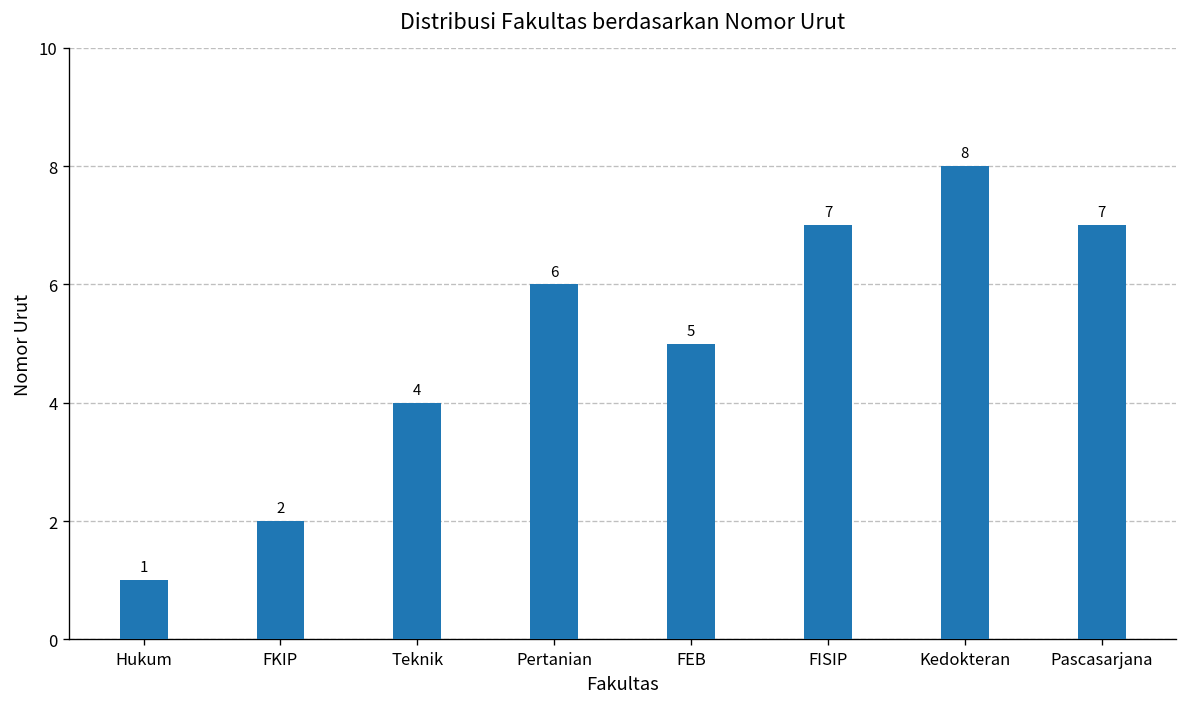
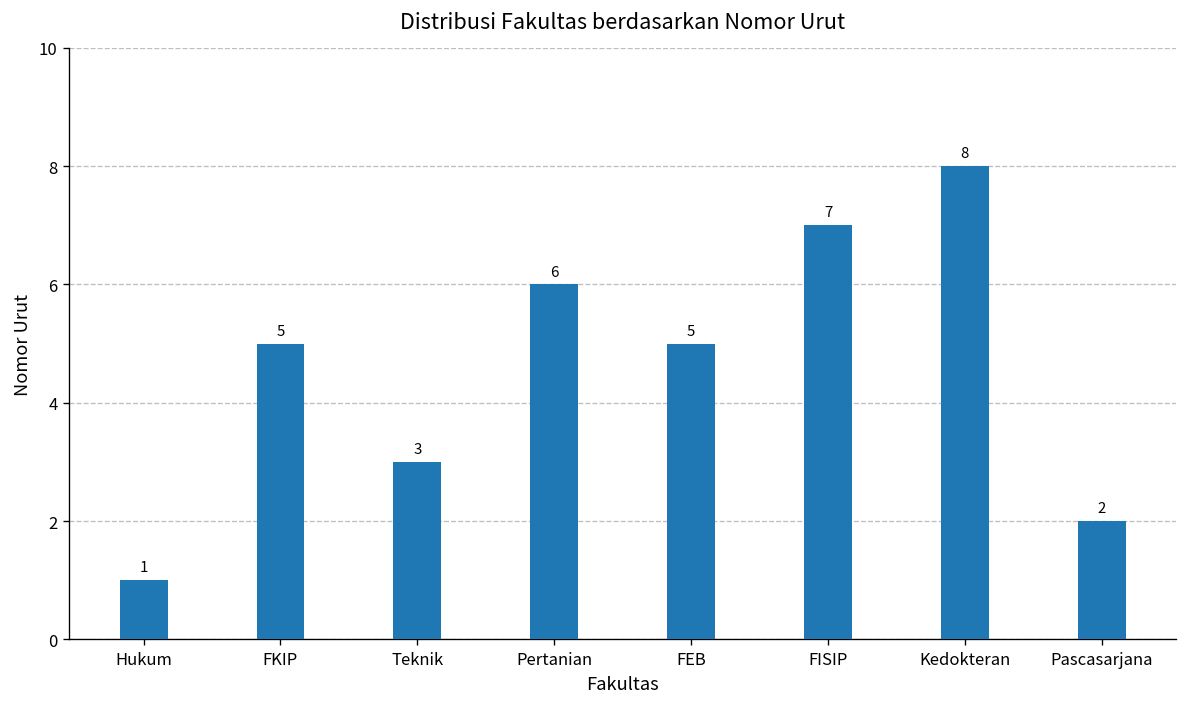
FKIP: 2 -> 5
Teknik: 4 -> 3
Pascasarjana: 7 -> 2
